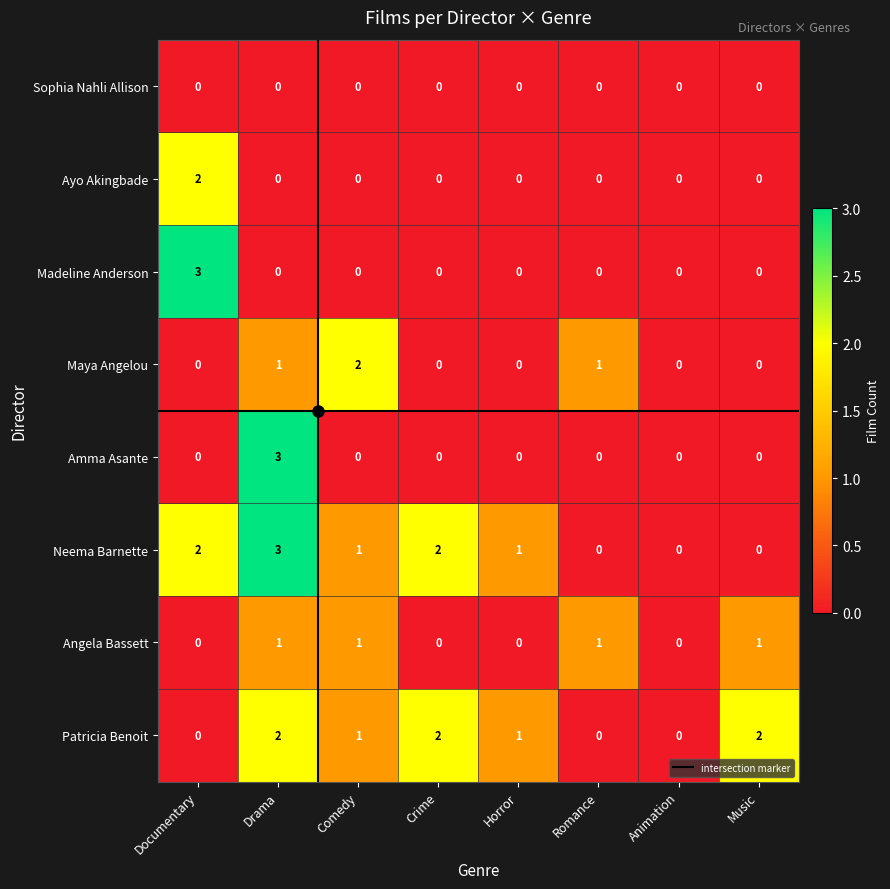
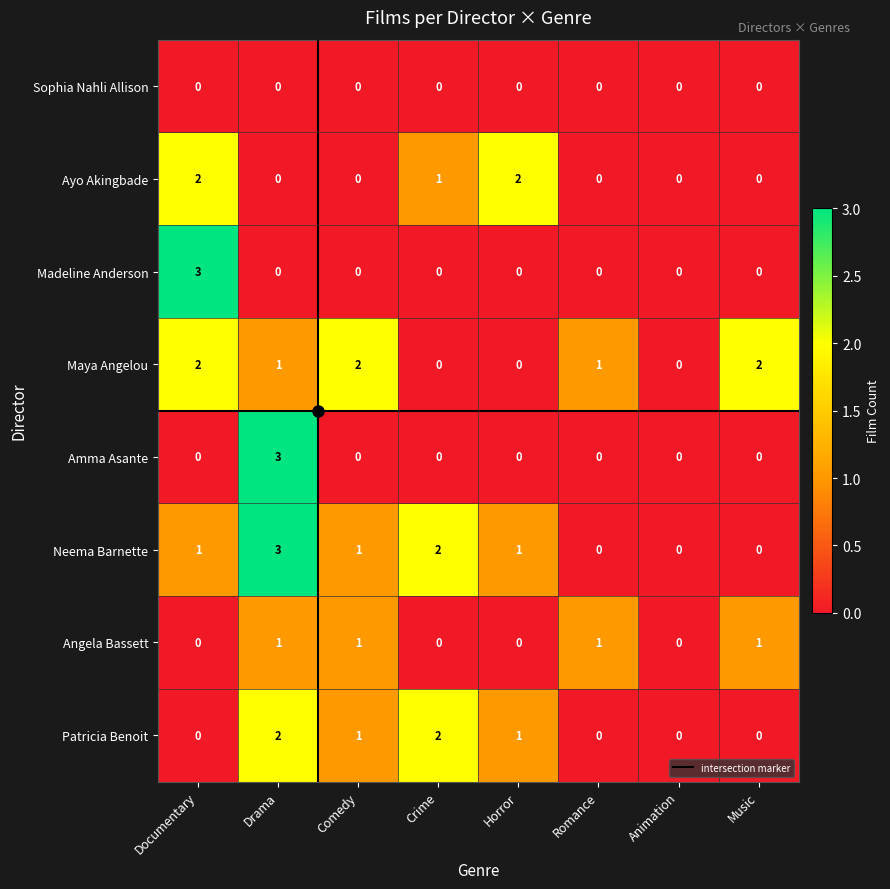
Ayo Akingbade, Crime: 0 -> 1
Ayo Akingbade, Horror: 0 -> 2
Maya Angelou, Documentary: 0 -> 2
Maya Angelou, Music: 0 -> 2
Neema Barnette, Documentary: 2 -> 1
Patricia Benoit, Music: 2 -> 0
